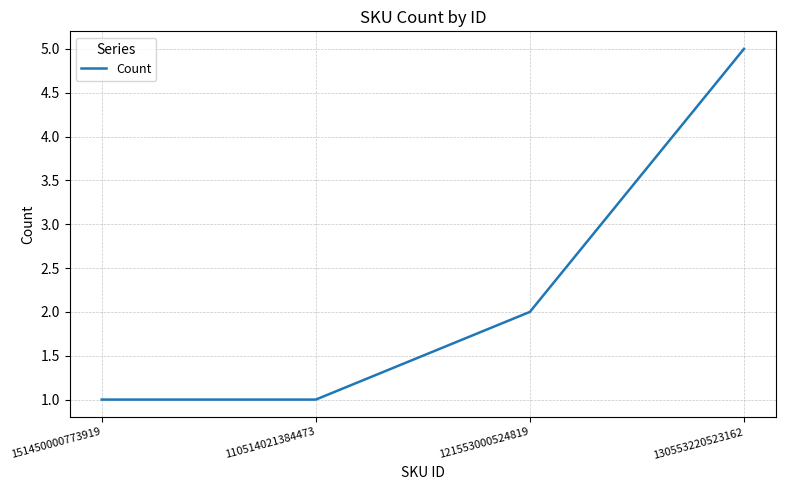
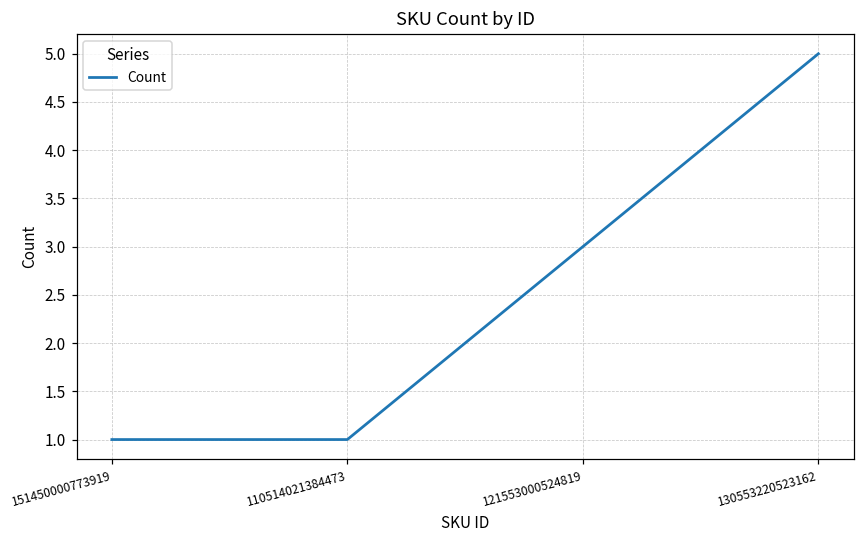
121553000524819: 2 -> 3
